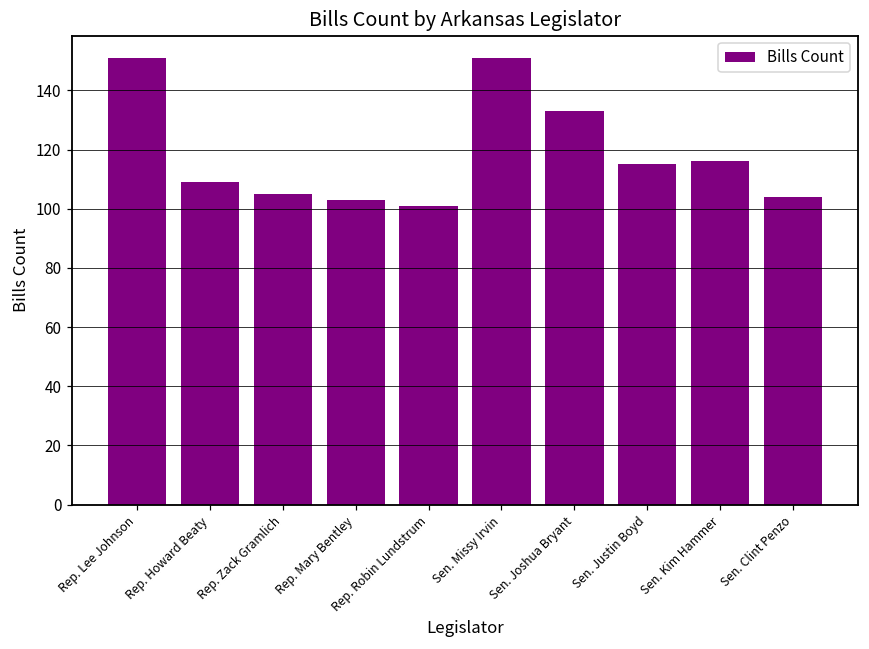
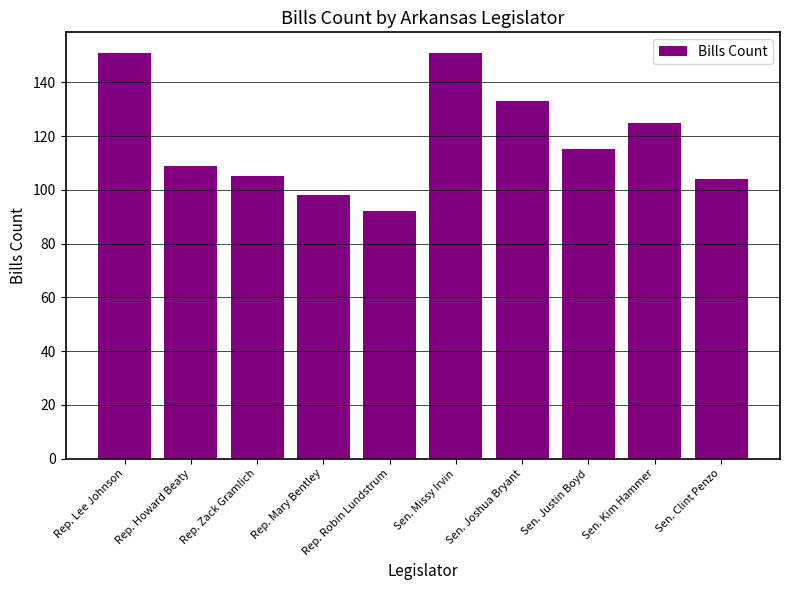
Rep. Mary Bentley: 103 -> 98
Rep. Robin Lundstrum: 101 -> 92
Sen. Kim Hammer: 116 -> 125
